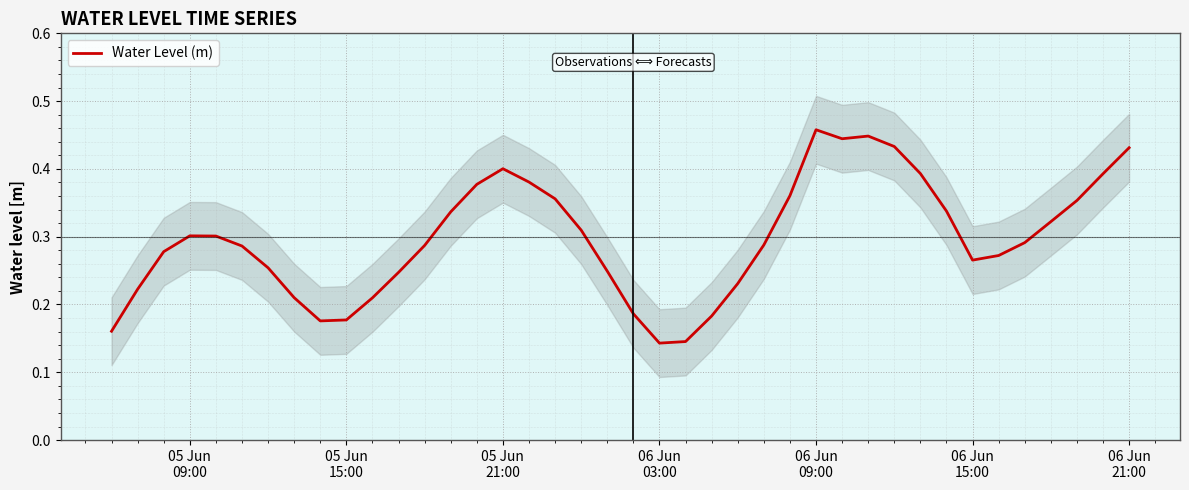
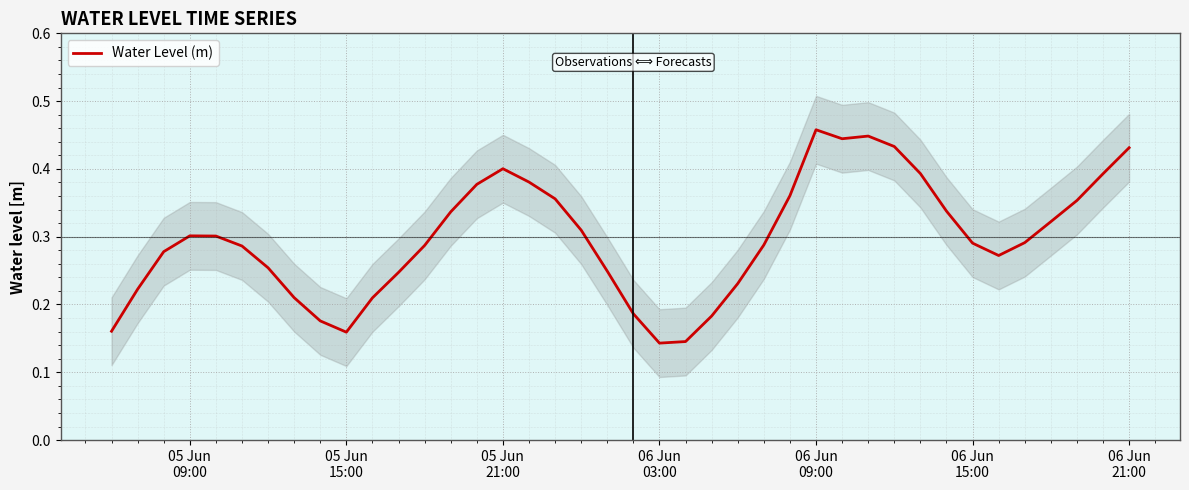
Water Level (m), 05 Jun 15:00: 0.18 -> 0.16
Water Level (m), 06 Jun 15:00: 0.27 -> 0.29
